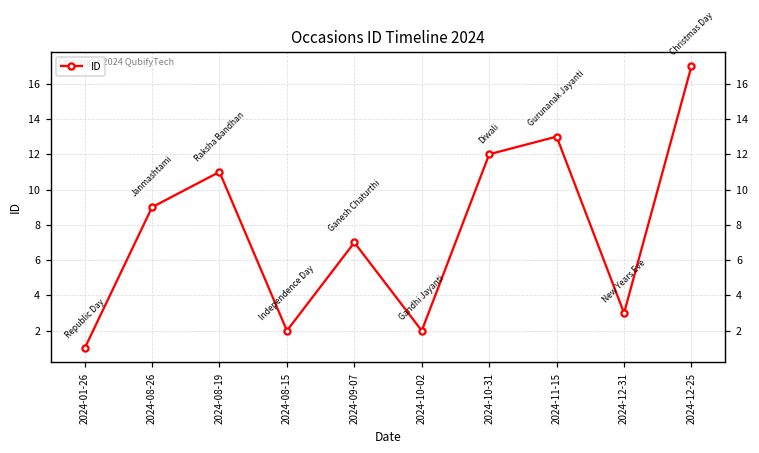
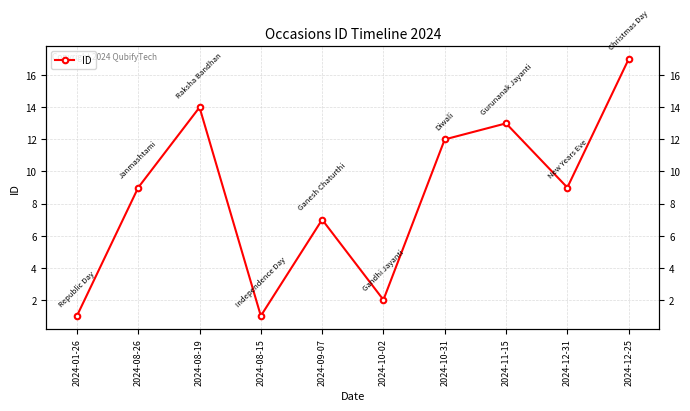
2024-08-19: 11 -> 14
2024-08-15: 2 -> 1
2024-12-31: 3 -> 9
